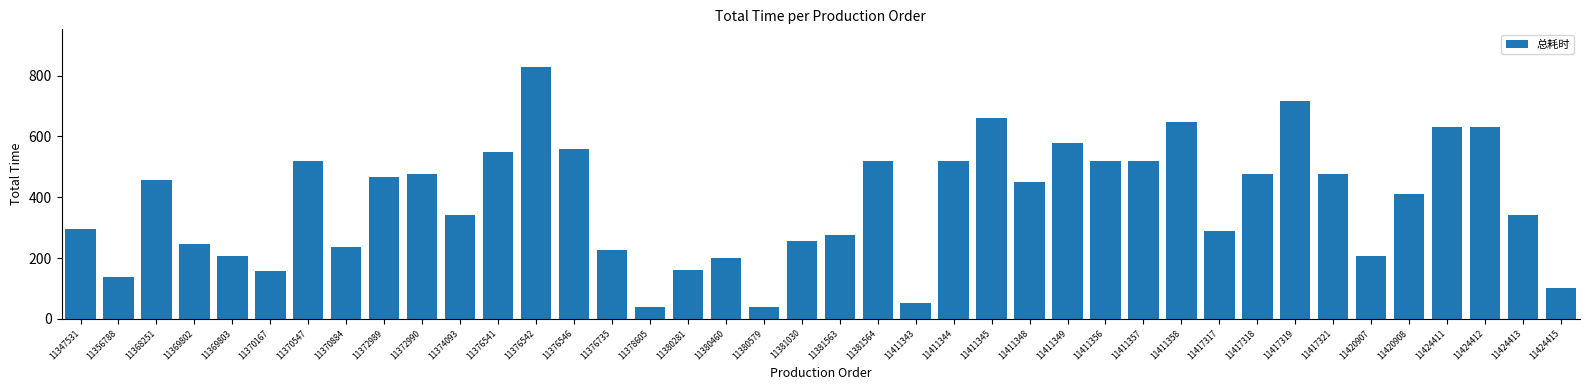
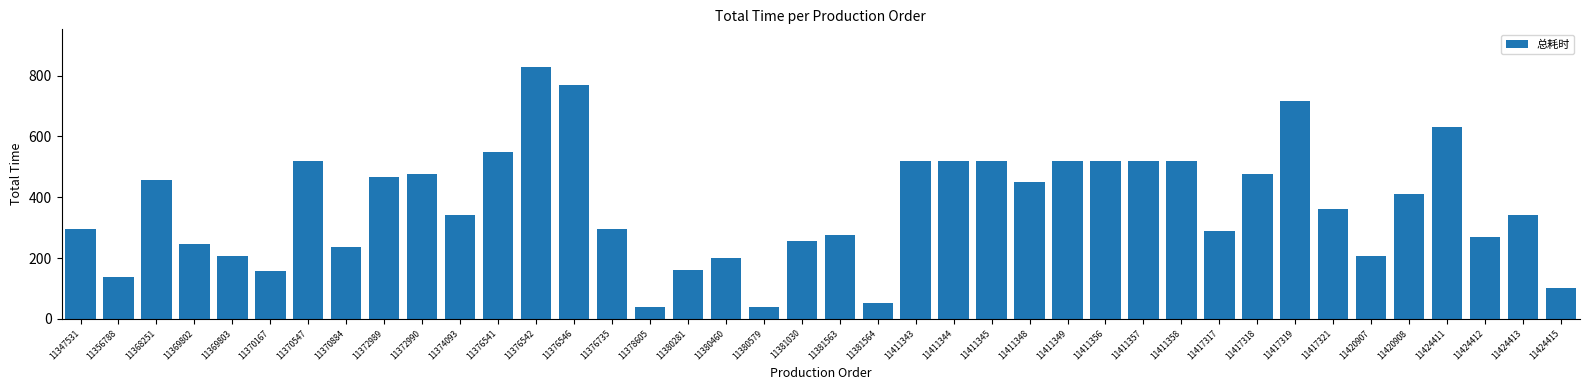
11376546: 560 -> 770
11376735: 230 -> 300
11381564: 520 -> 50
11411343: 50 -> 520
11411345: 660 -> 520
11411349: 580 -> 520
11411358: 650 -> 520
11417321: 480 -> 360
11424412: 630 -> 270
